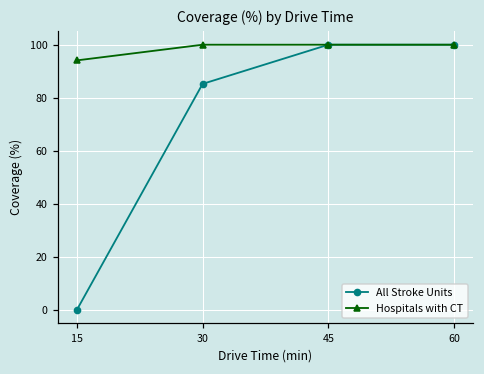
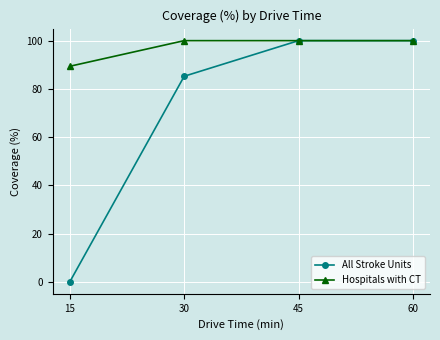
Hospitals with CT, 15: 94 -> 89
